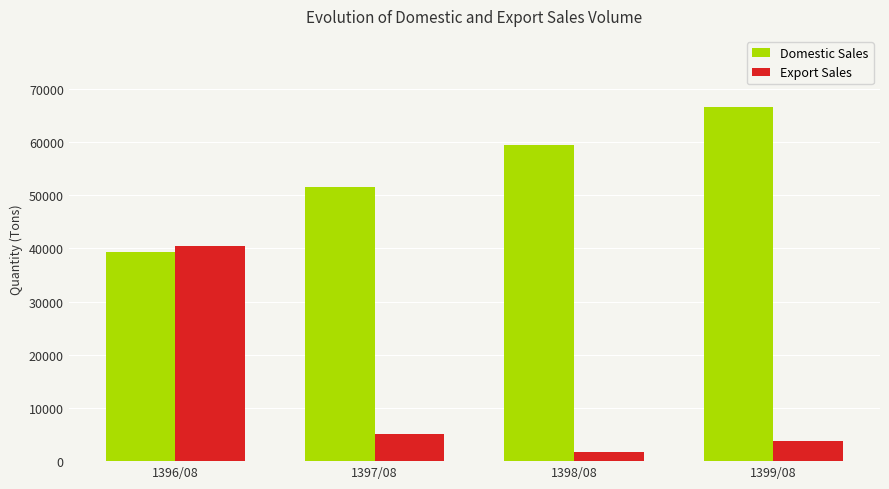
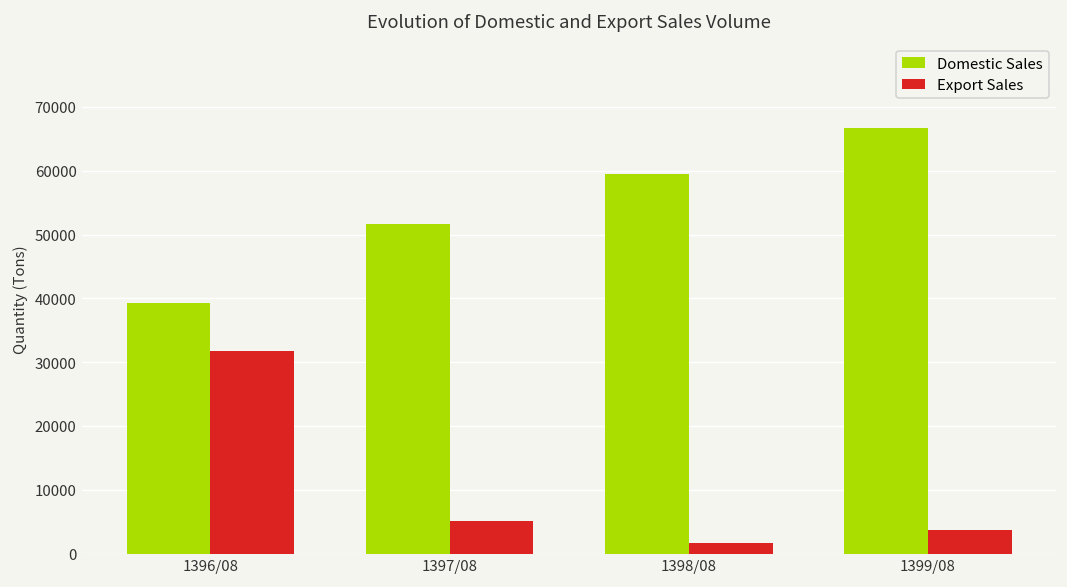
Export Sales, 1396/08: 40000 -> 32000
